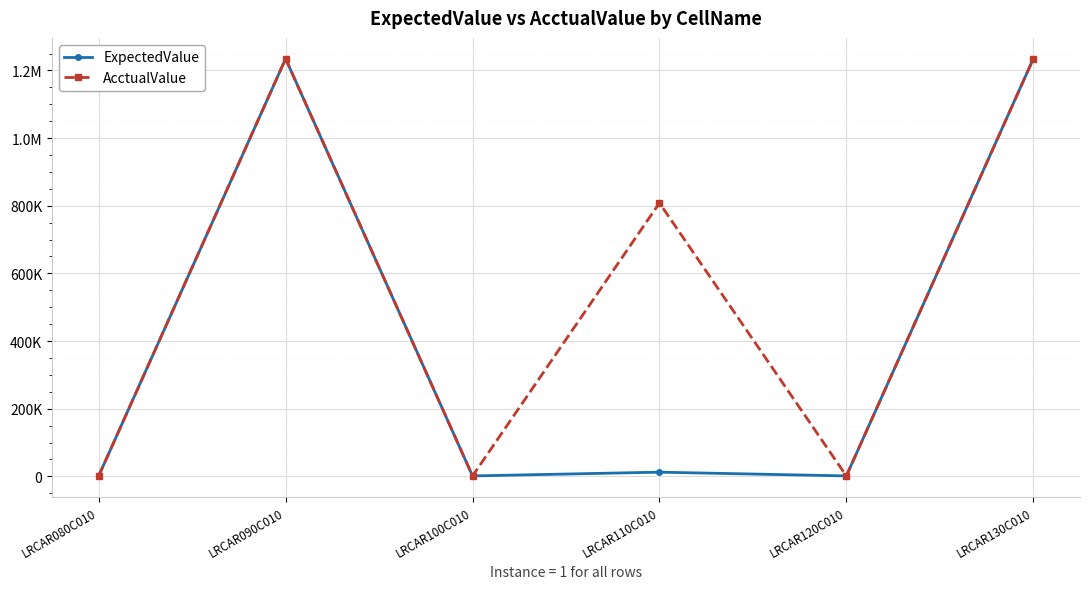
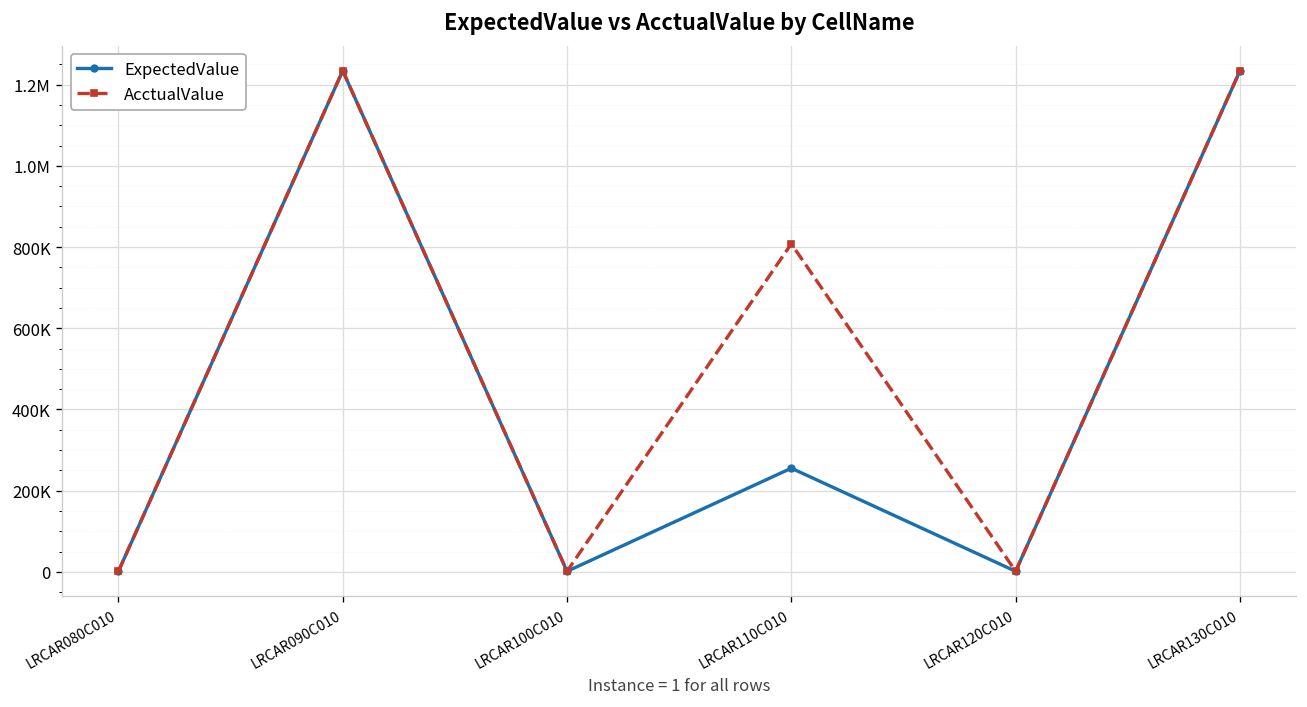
ExpectedValue, LRCAR110C010: 10000 -> 260000
